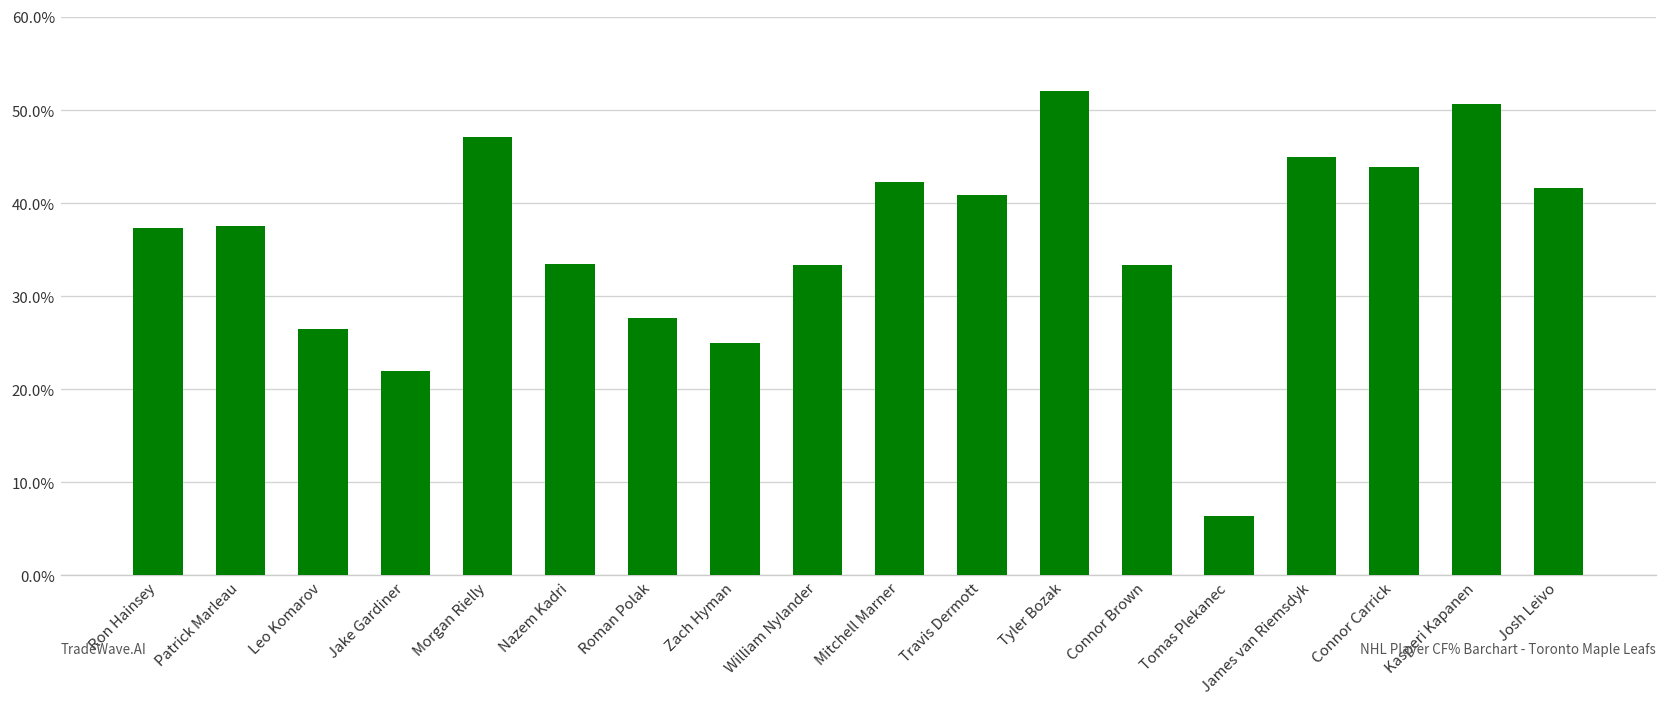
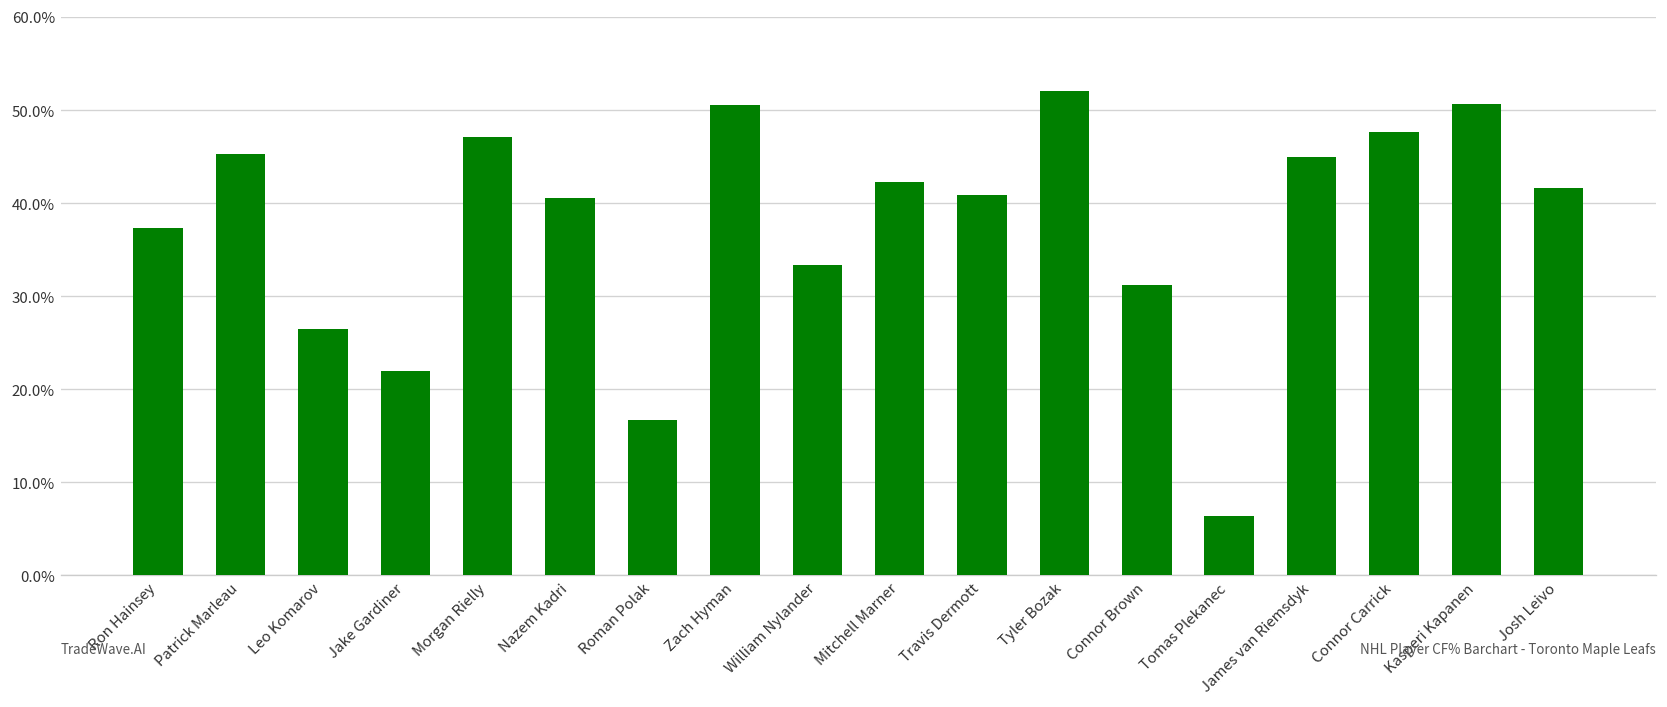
Patrick Marleau: 38% -> 45%
Nazem Kadri: 33% -> 41%
Roman Polak: 28% -> 17%
Zach Hyman: 25% -> 51%
Connor Brown: 33% -> 31%
Connor Carrick: 44% -> 48%
